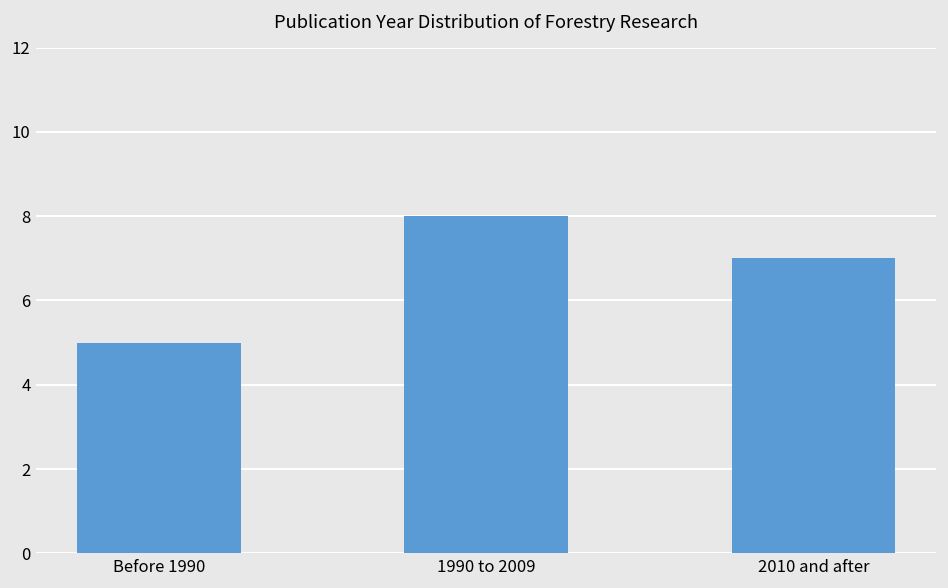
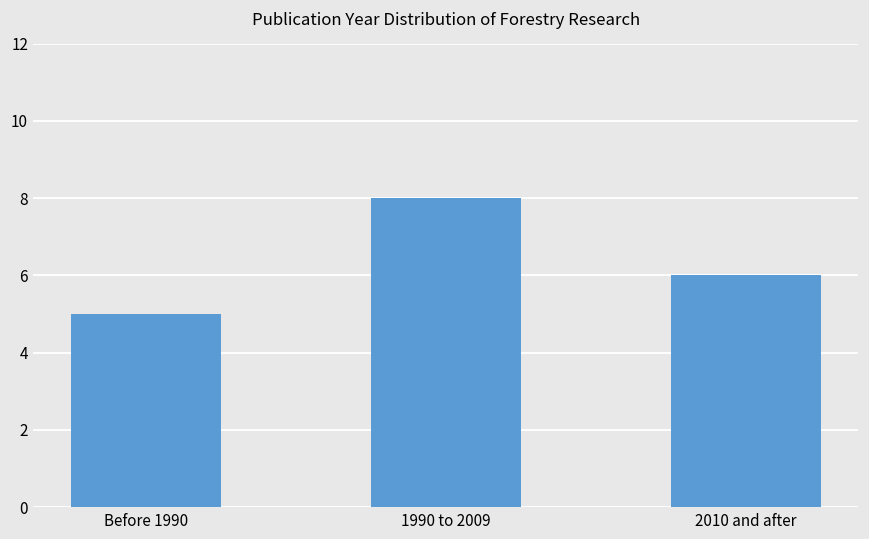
2010 and after: 7 -> 6
